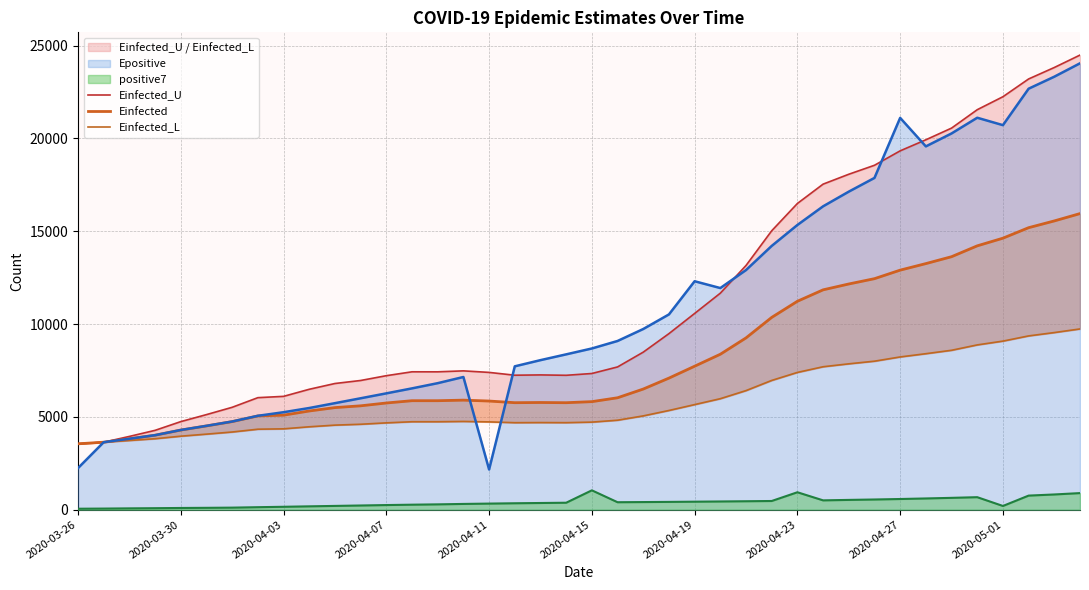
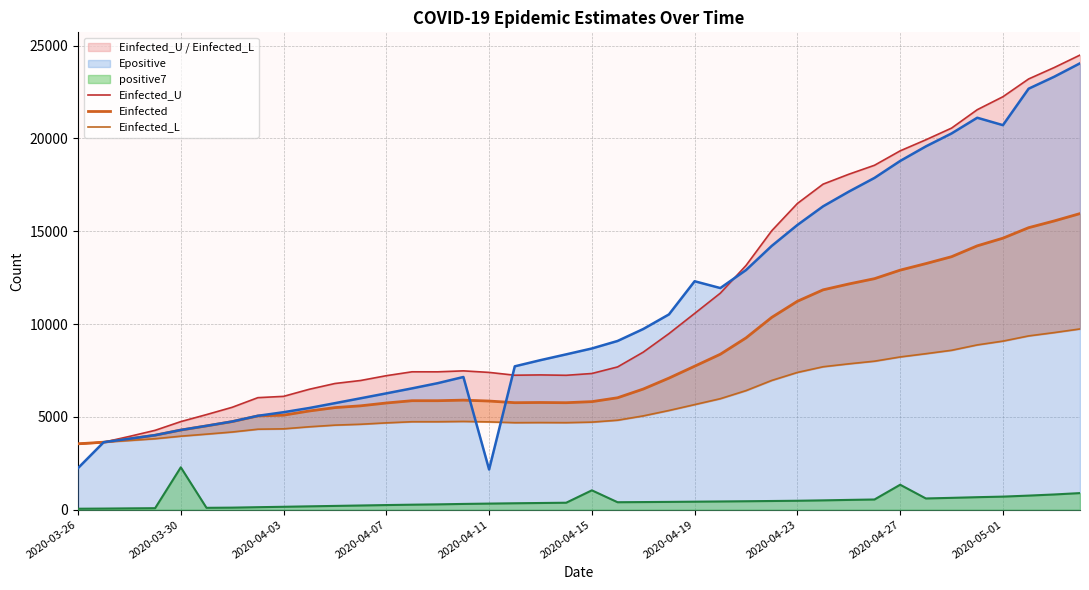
positive7, 2020-03-30: 100 -> 2300
positive7, 2020-04-23: 900 -> 500
Epositive, 2020-04-27: 21100 -> 18800
positive7, 2020-04-27: 600 -> 1300
positive7, 2020-05-01: 200 -> 700
